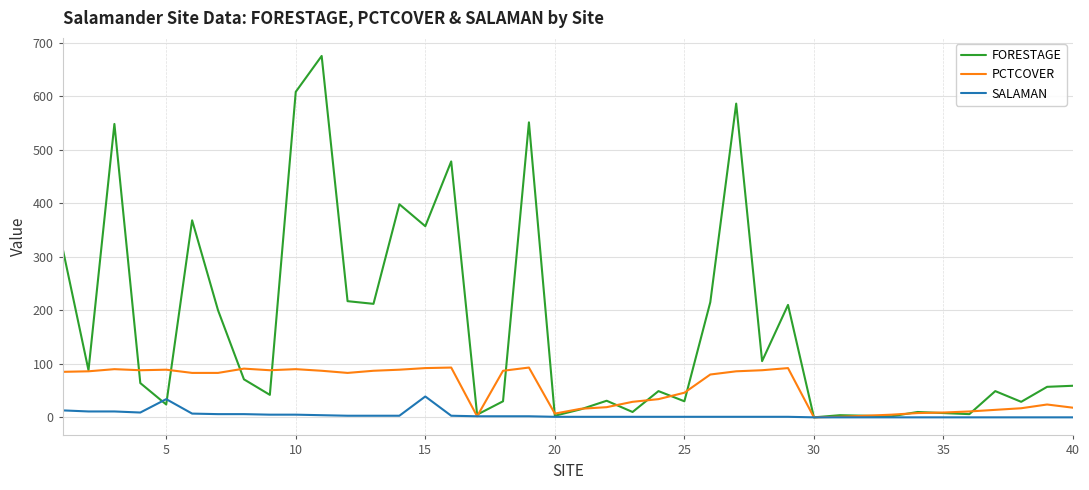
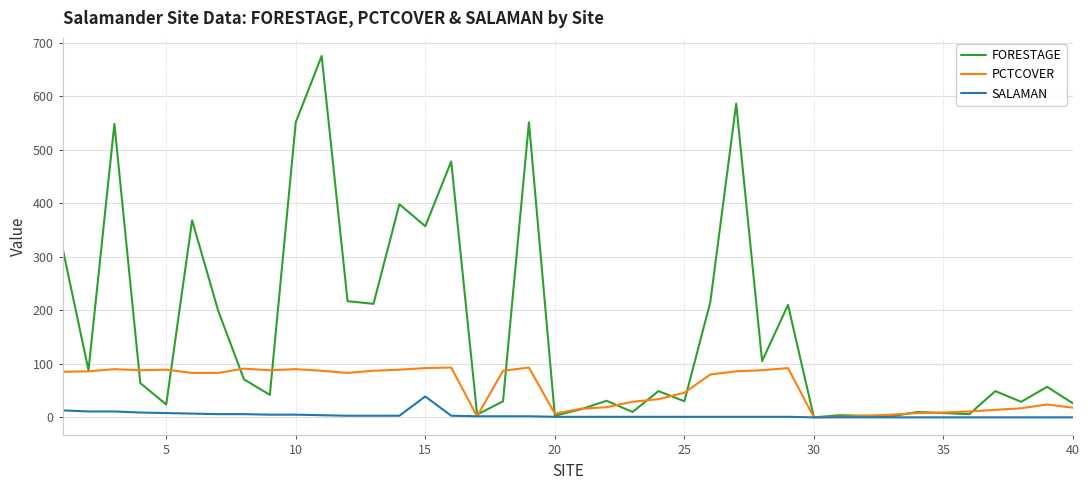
SALAMAN, 5: 30 -> 10
FORESTAGE, 10: 610 -> 550
FORESTAGE, 40: 60 -> 30
